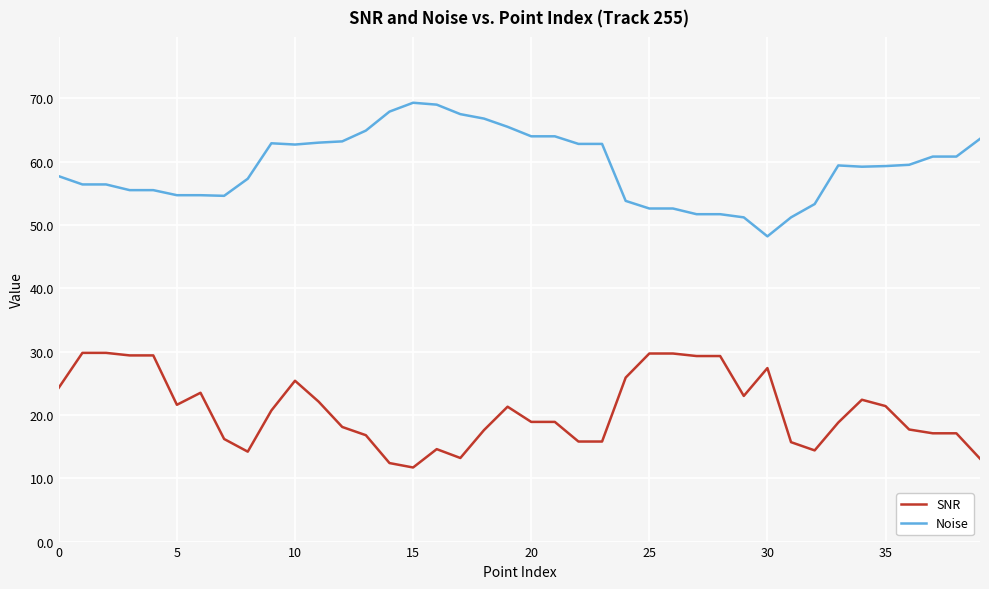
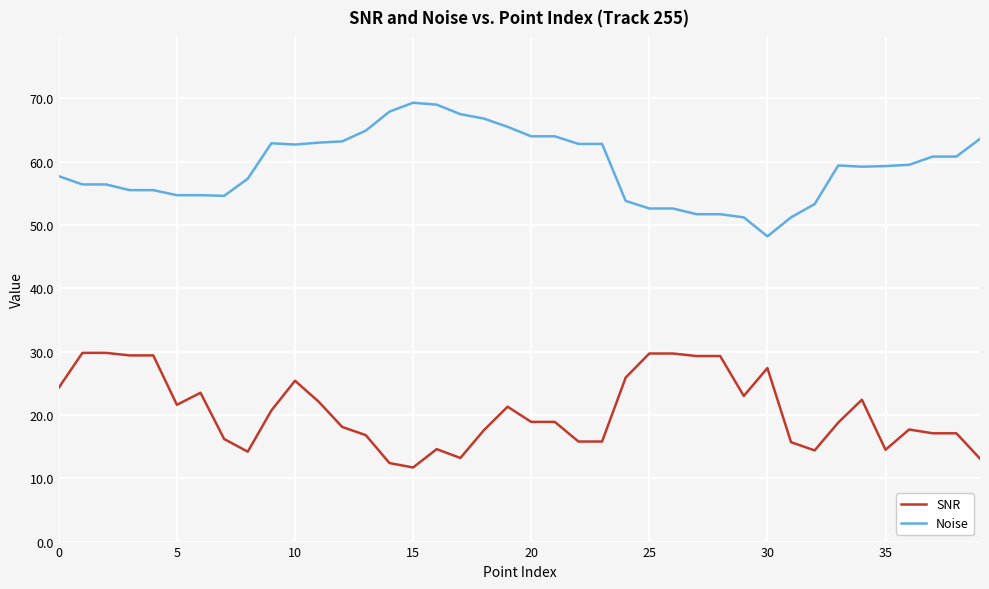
SNR, 35: 21 -> 15
